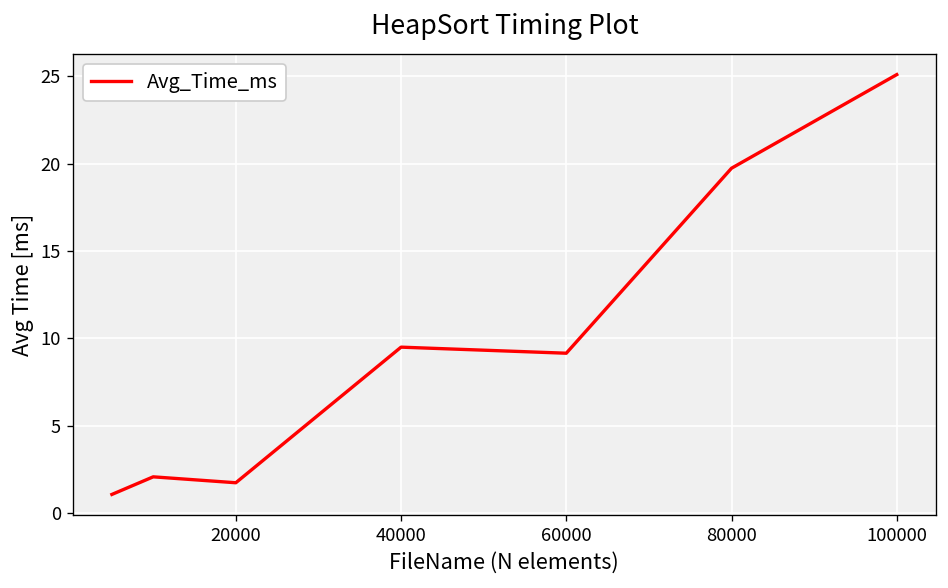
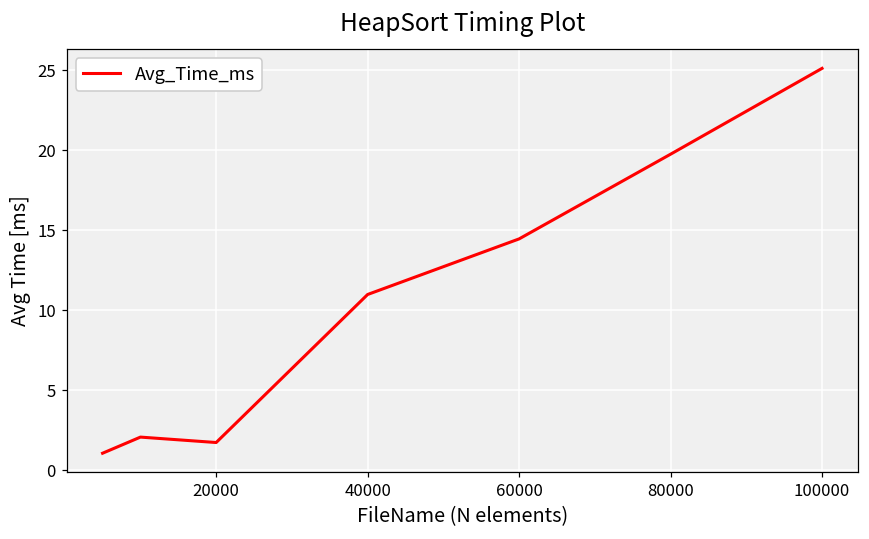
40000: 9.5 -> 11.0
60000: 9.2 -> 14.5
